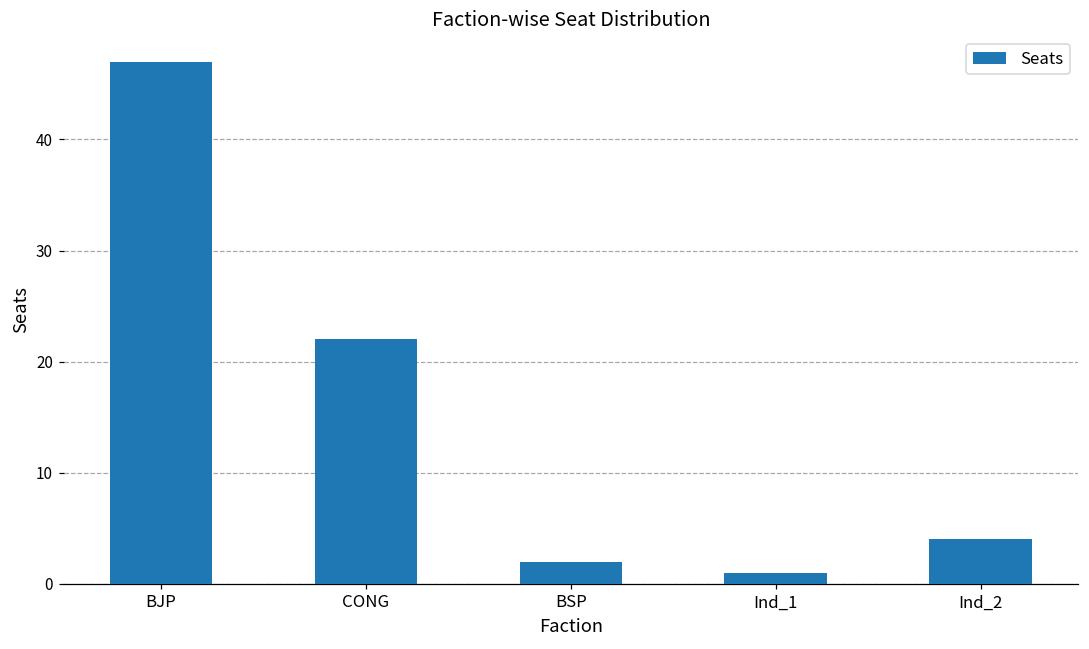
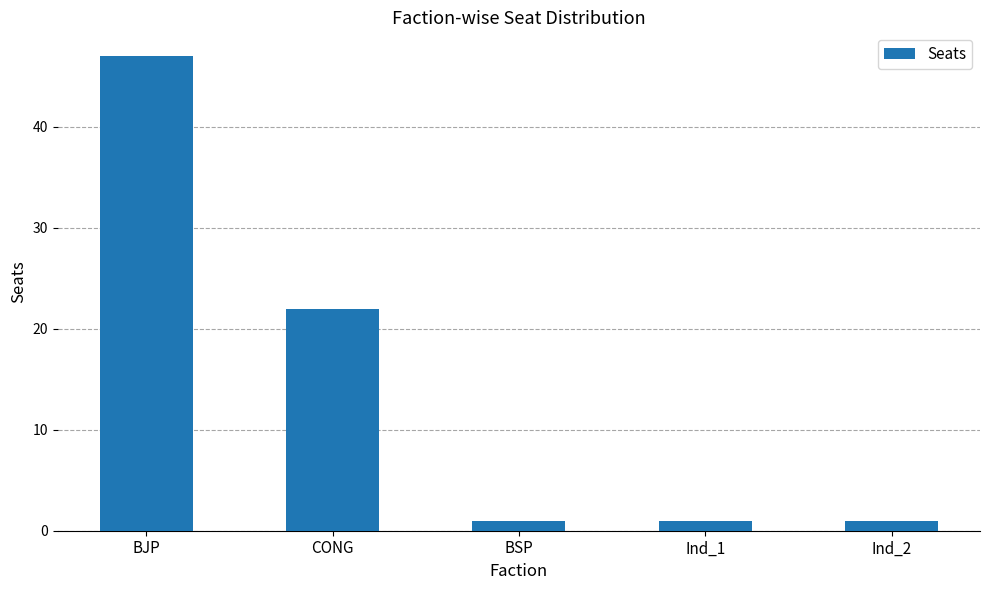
BSP: 2 -> 1
Ind_2: 4 -> 1
